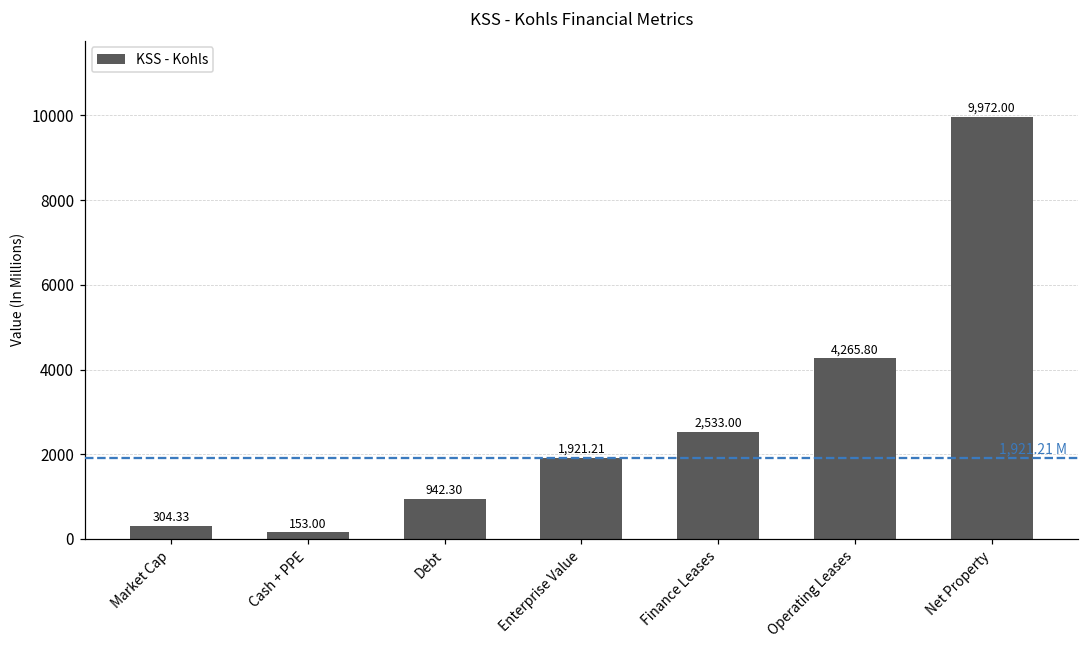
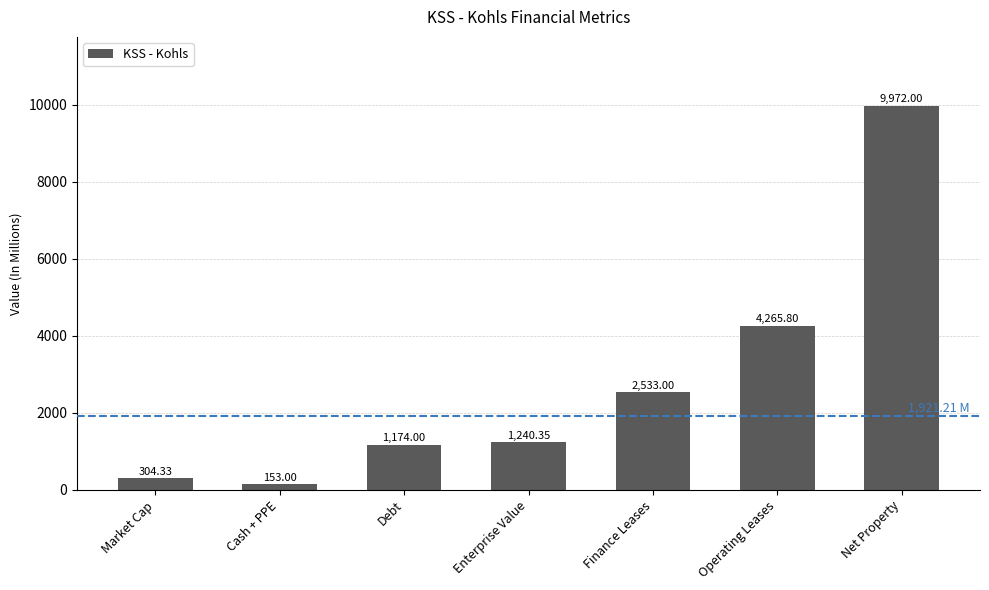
Debt: 942.30 -> 1,174.00
Enterprise Value: 1,921.21 -> 1,240.35
